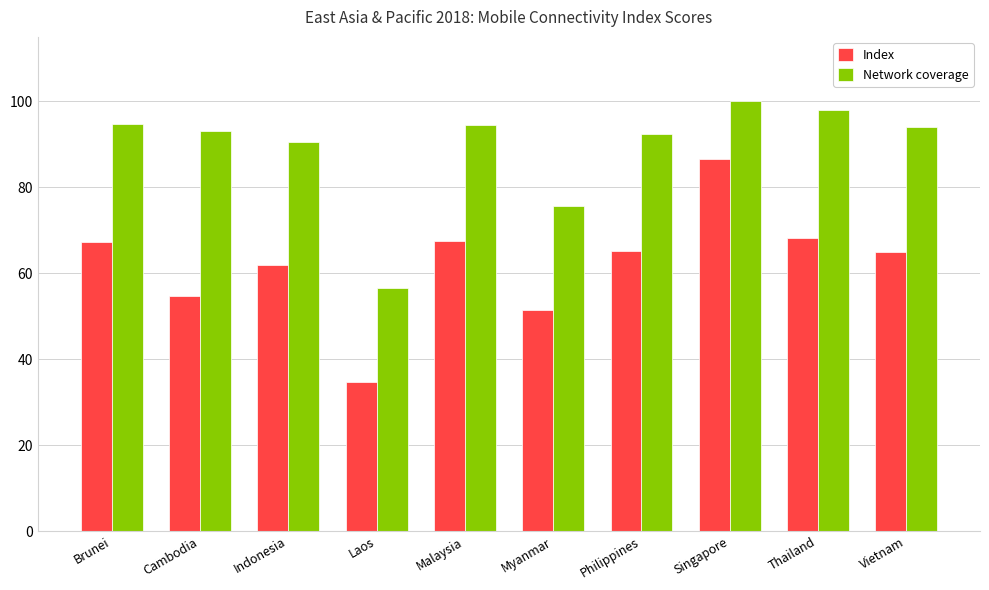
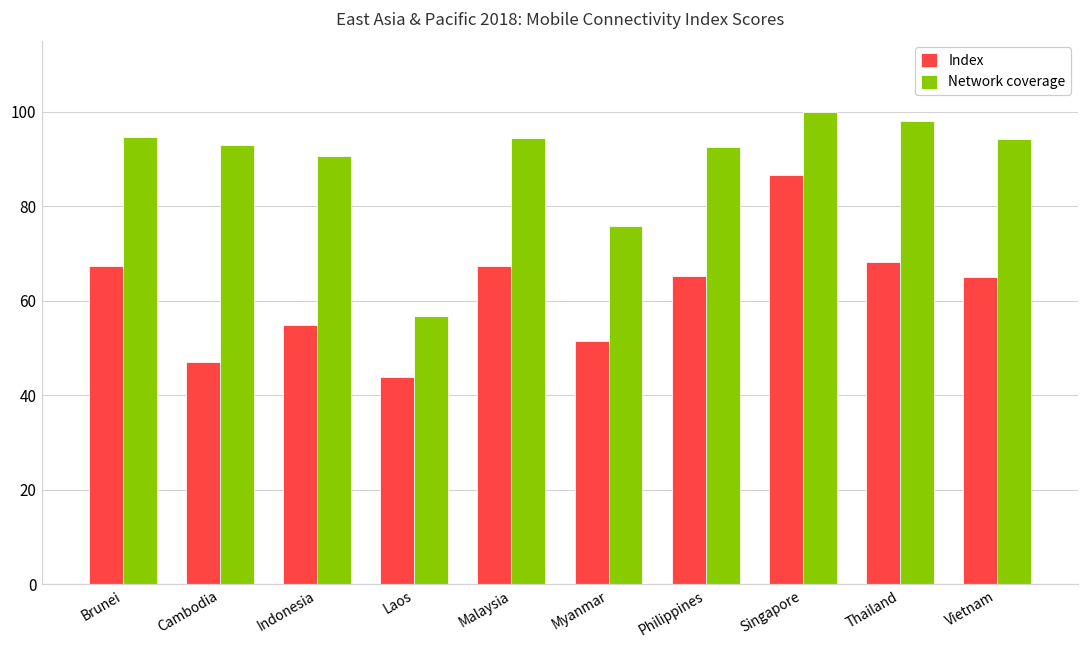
Index, Cambodia: 55 -> 47
Index, Indonesia: 62 -> 55
Index, Laos: 35 -> 44
